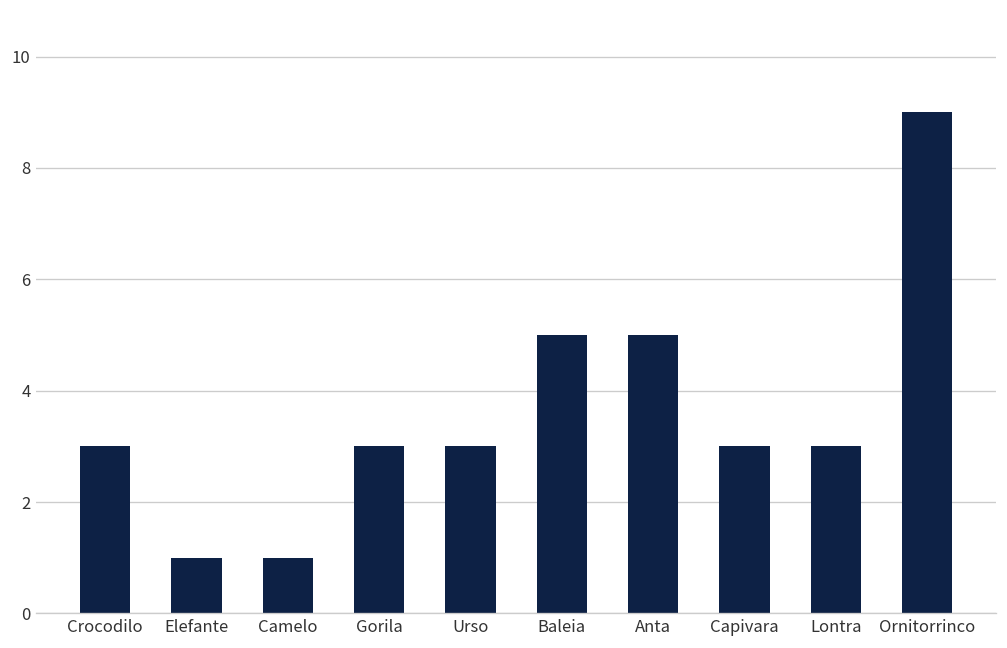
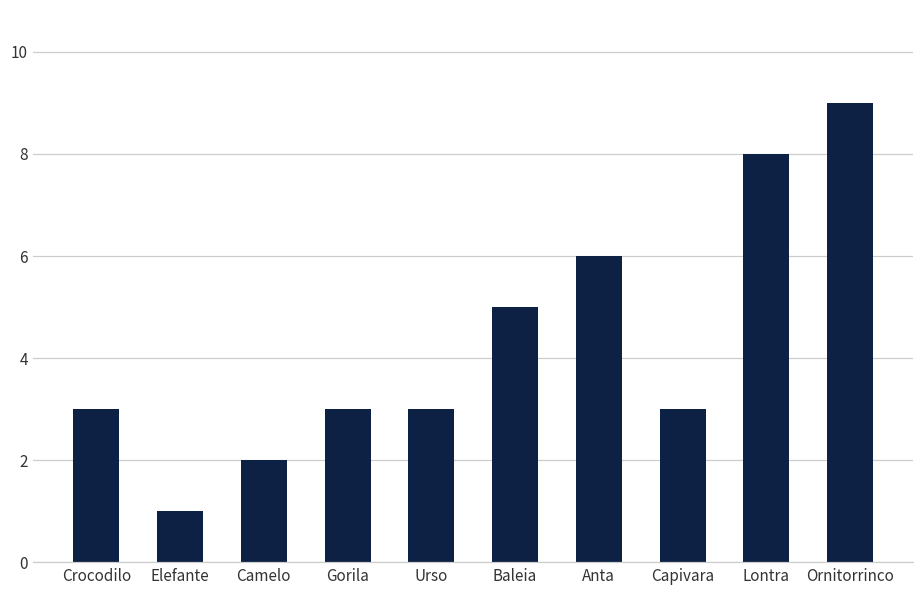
Camelo: 1 -> 2
Anta: 5 -> 6
Lontra: 3 -> 8
